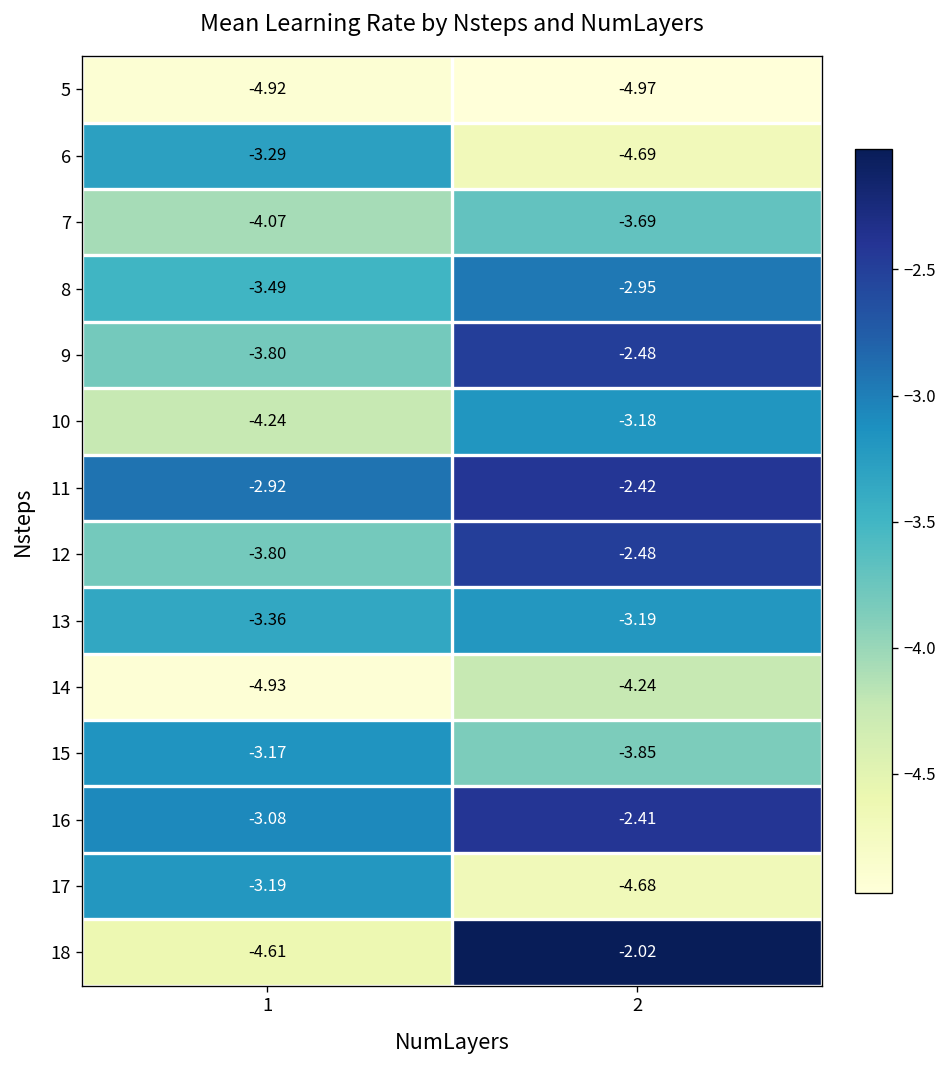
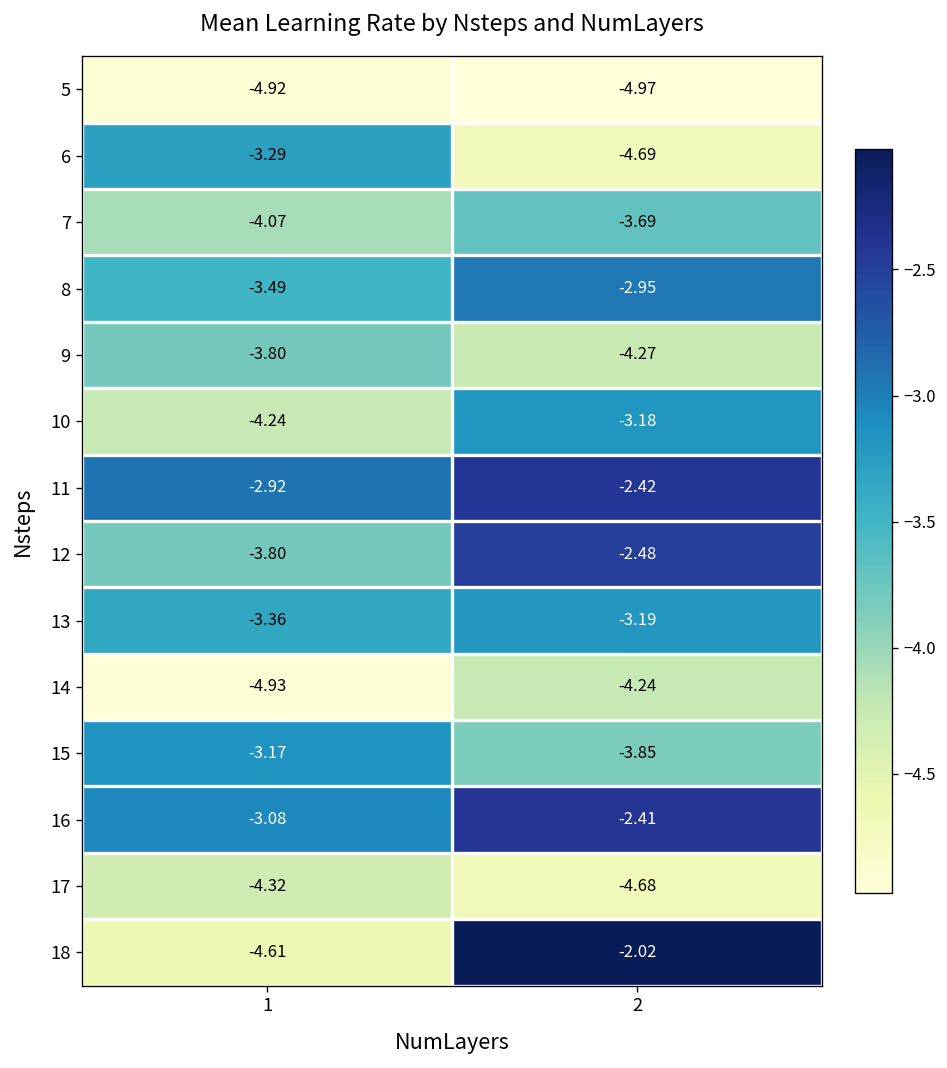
9, 2: -2.48 -> -4.27
17, 1: -3.19 -> -4.32
